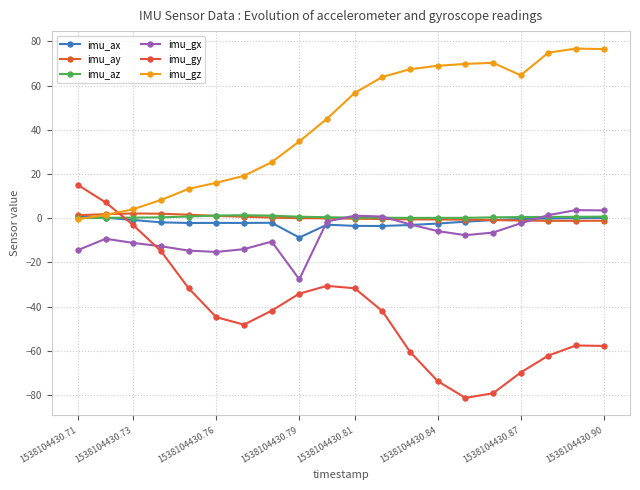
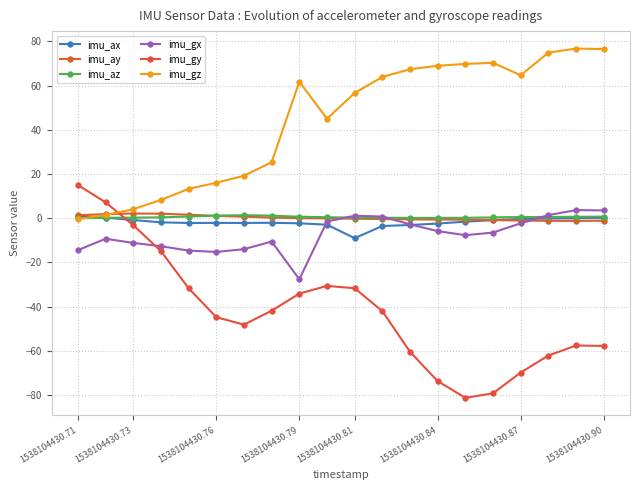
imu_ax, 1538104430.79: -9 -> -2
imu_gz, 1538104430.79: 35 -> 62
imu_ax, 1538104430.81: -3 -> -9
